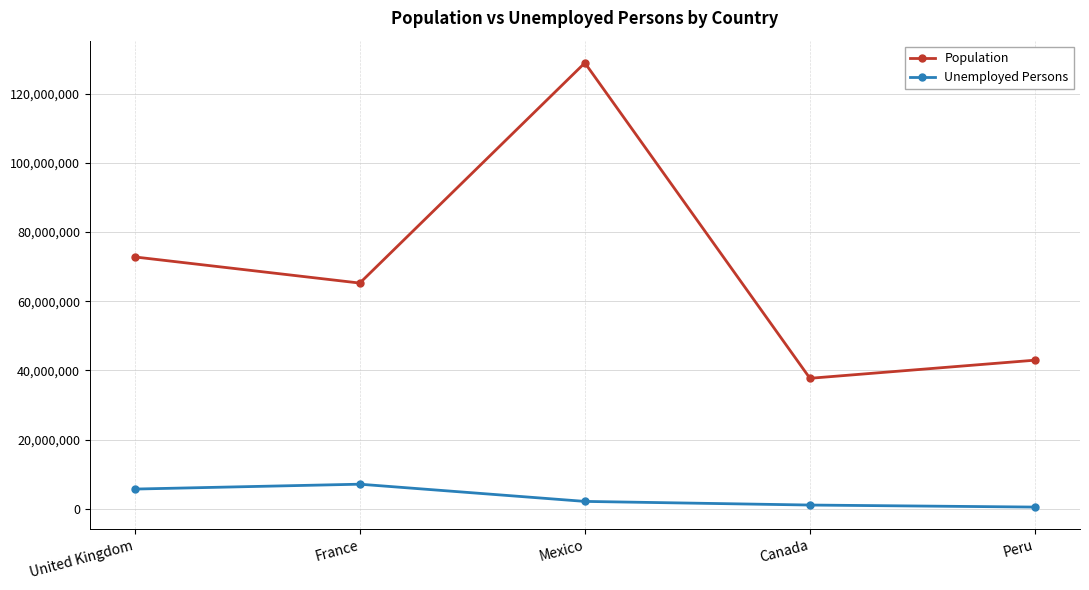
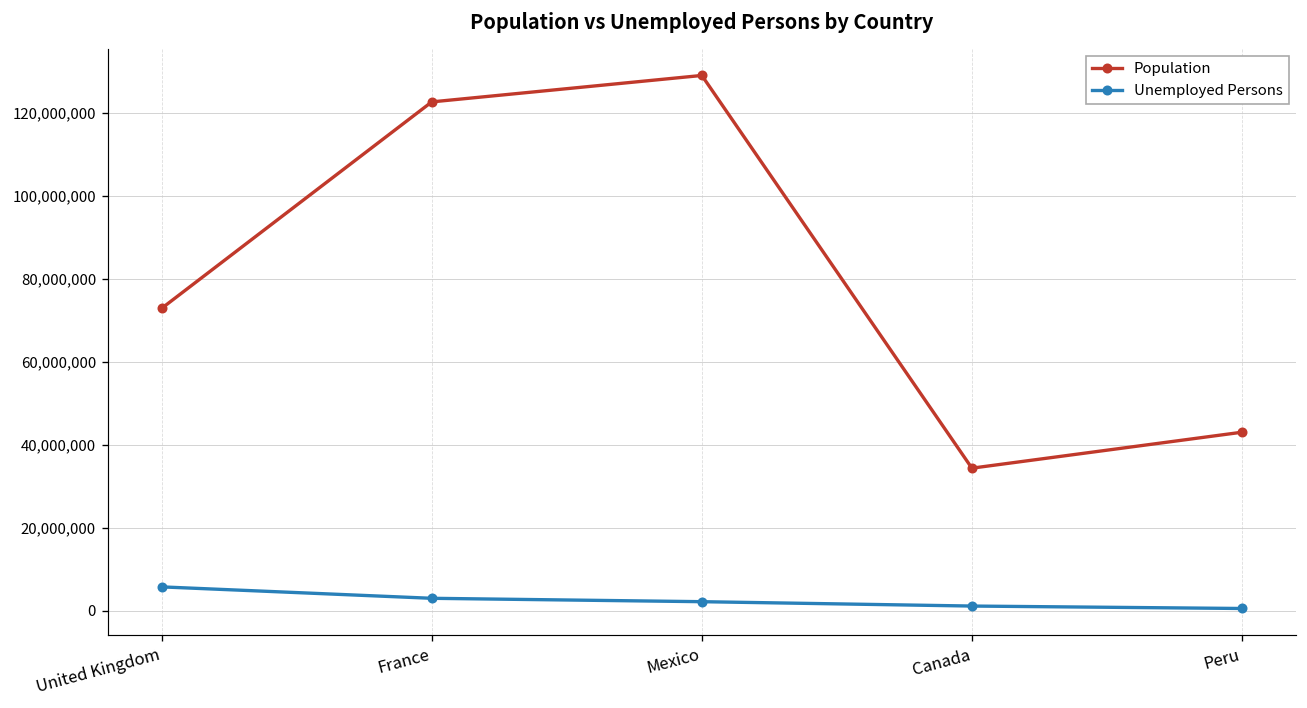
Population, France: 65,000,000 -> 123,000,000
Unemployed Persons, France: 7,000,000 -> 3,000,000
Population, Canada: 38,000,000 -> 34,000,000
